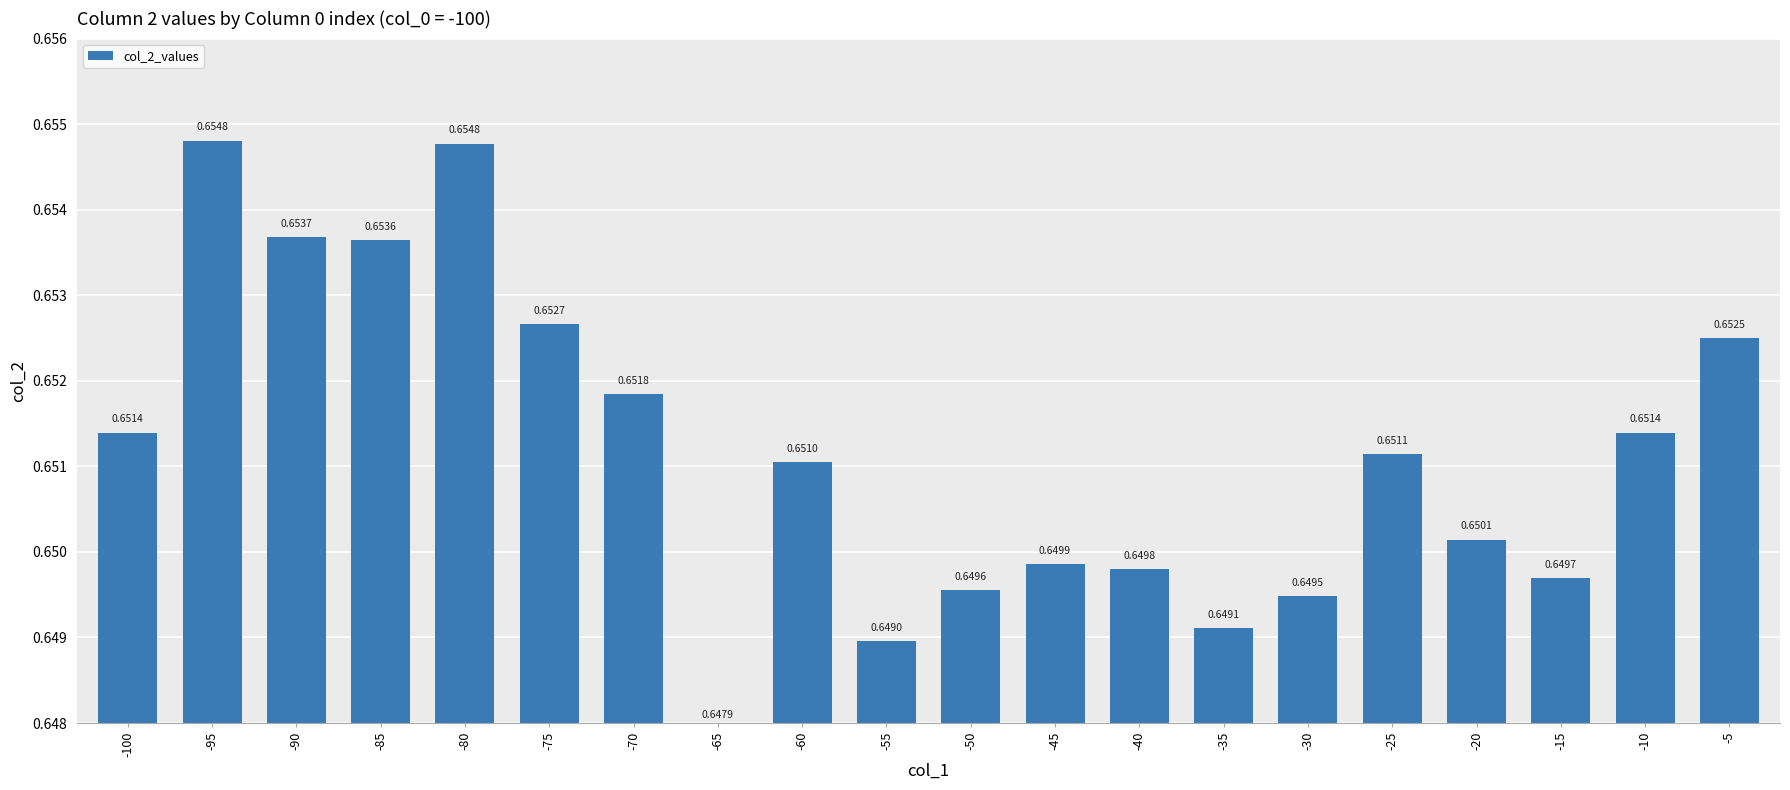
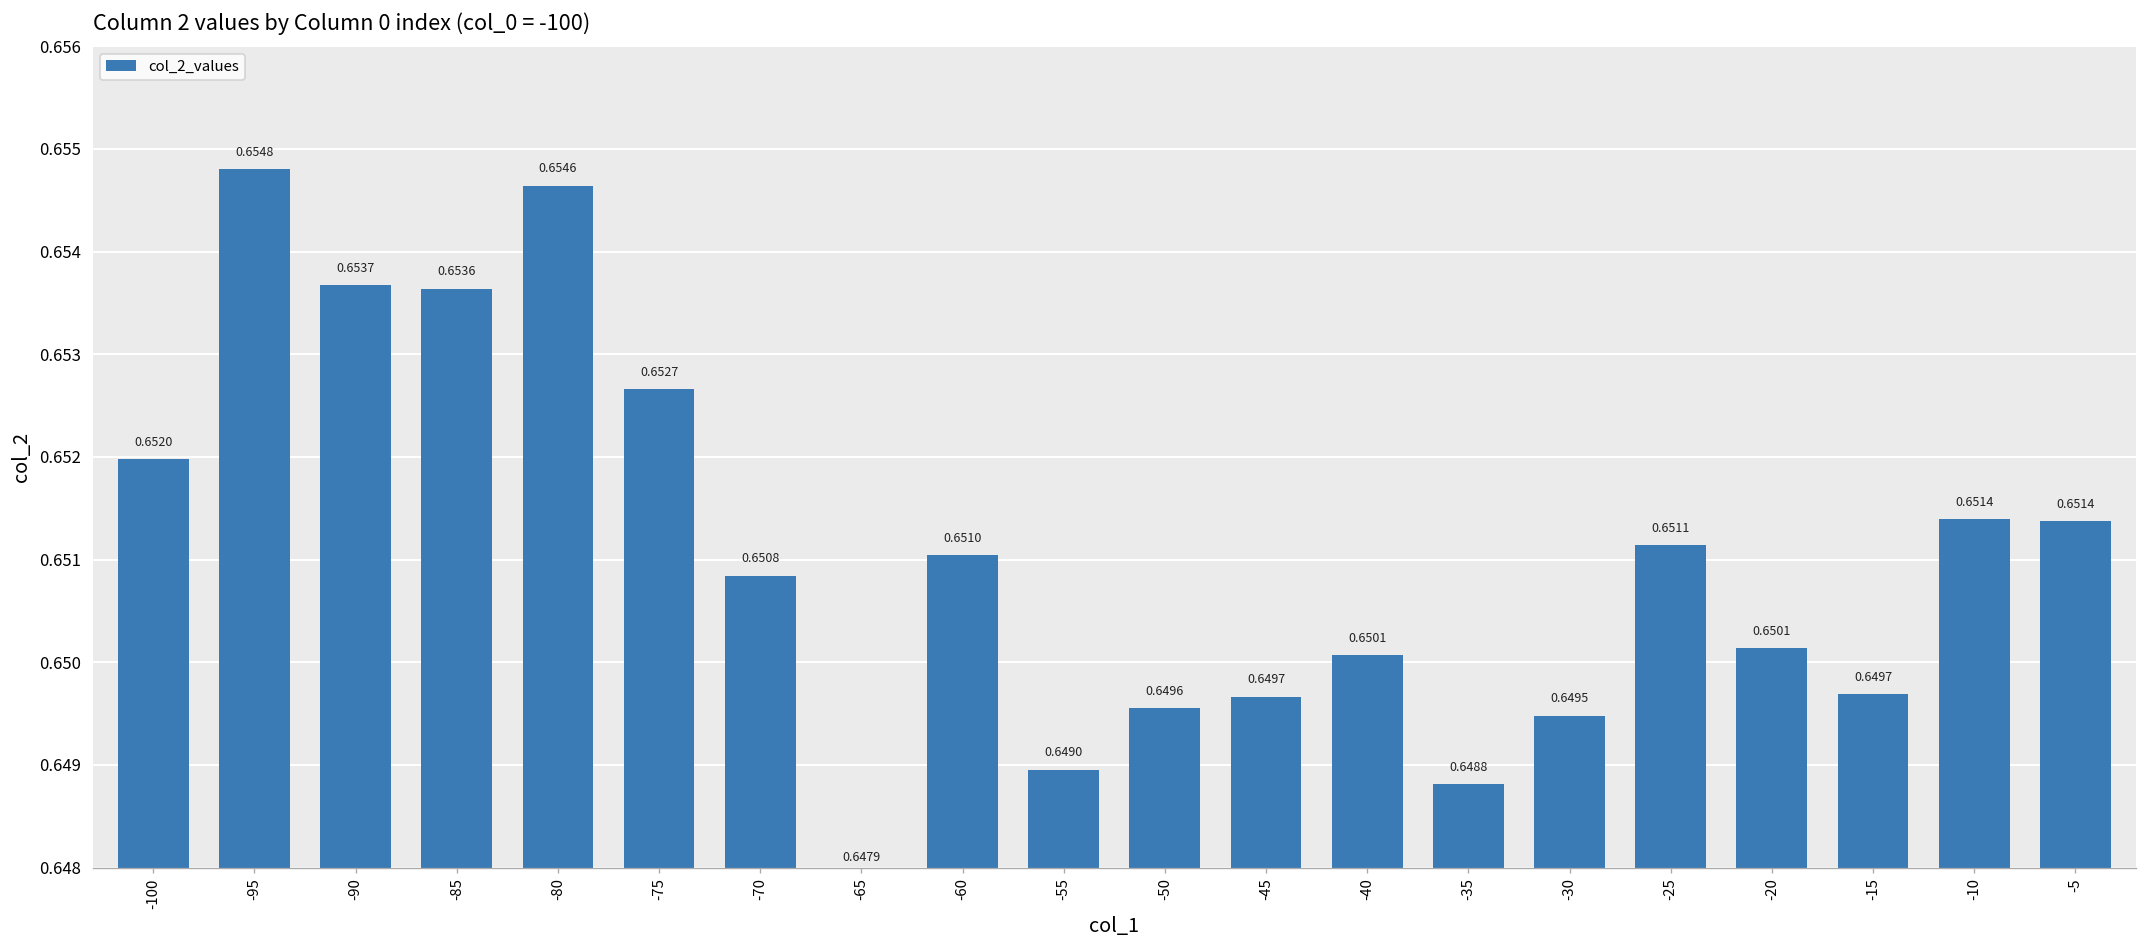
-100: 0.6514 -> 0.6520
-80: 0.6548 -> 0.6546
-70: 0.6518 -> 0.6508
-45: 0.6499 -> 0.6497
-40: 0.6498 -> 0.6501
-35: 0.6491 -> 0.6488
-5: 0.6525 -> 0.6514
